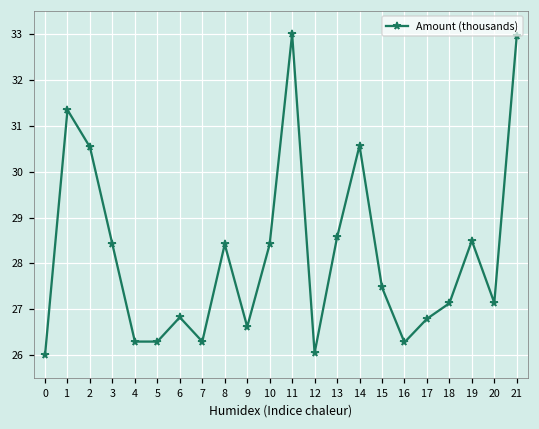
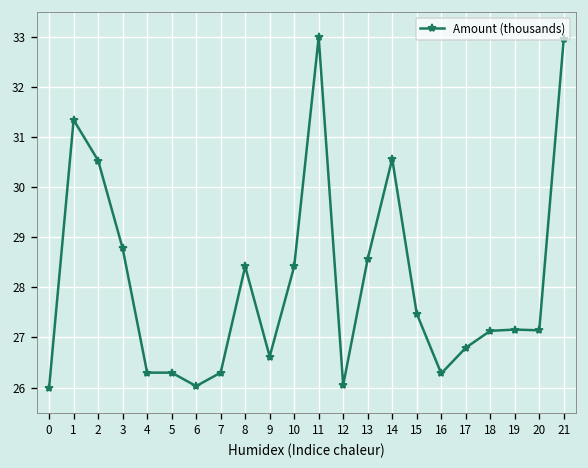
3: 28.4 -> 28.8
6: 26.8 -> 26.0
19: 28.5 -> 27.2
